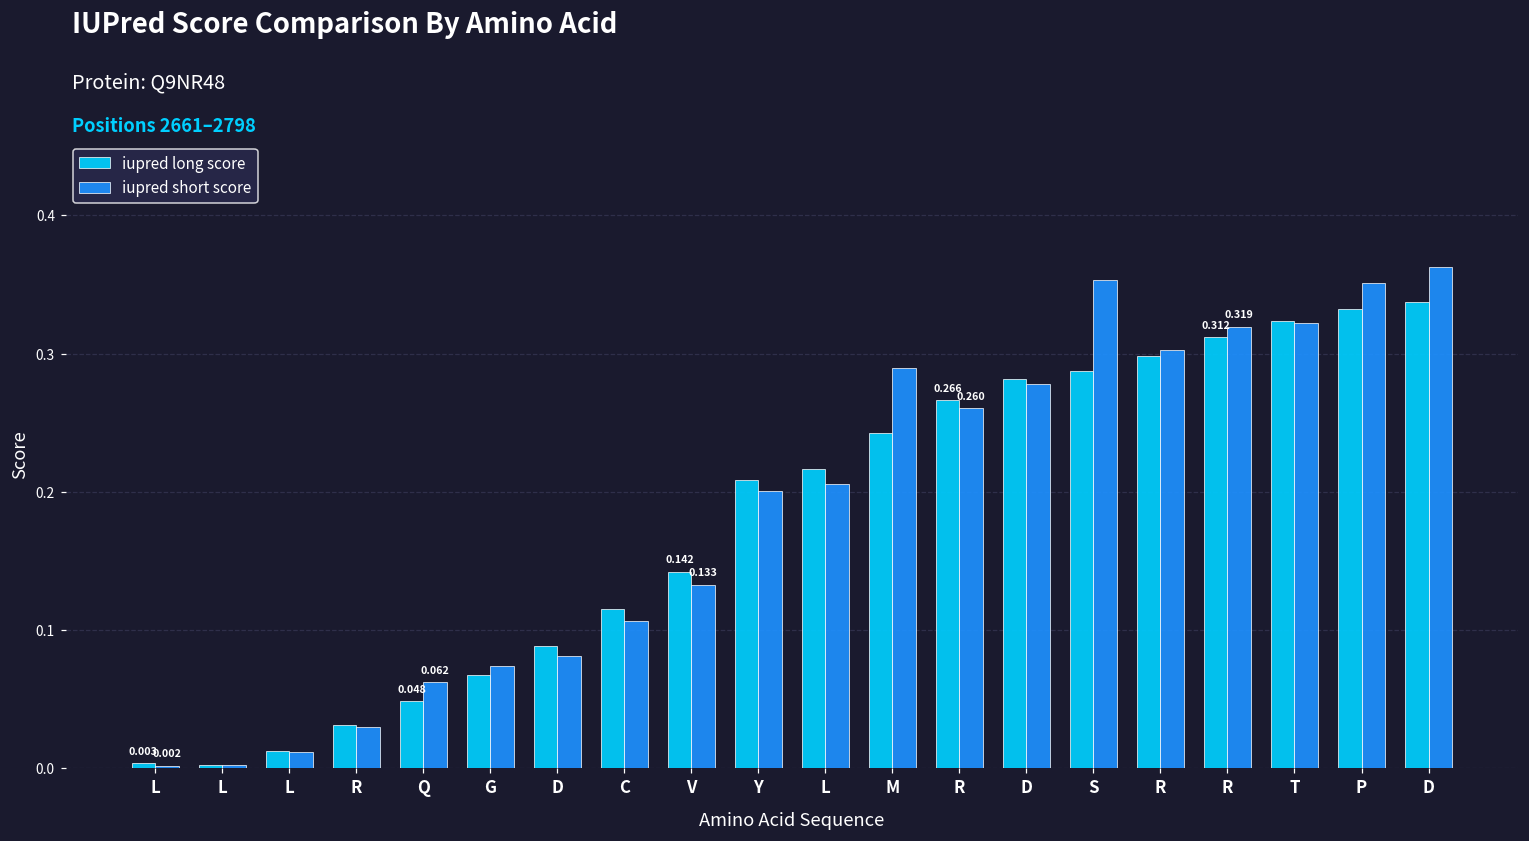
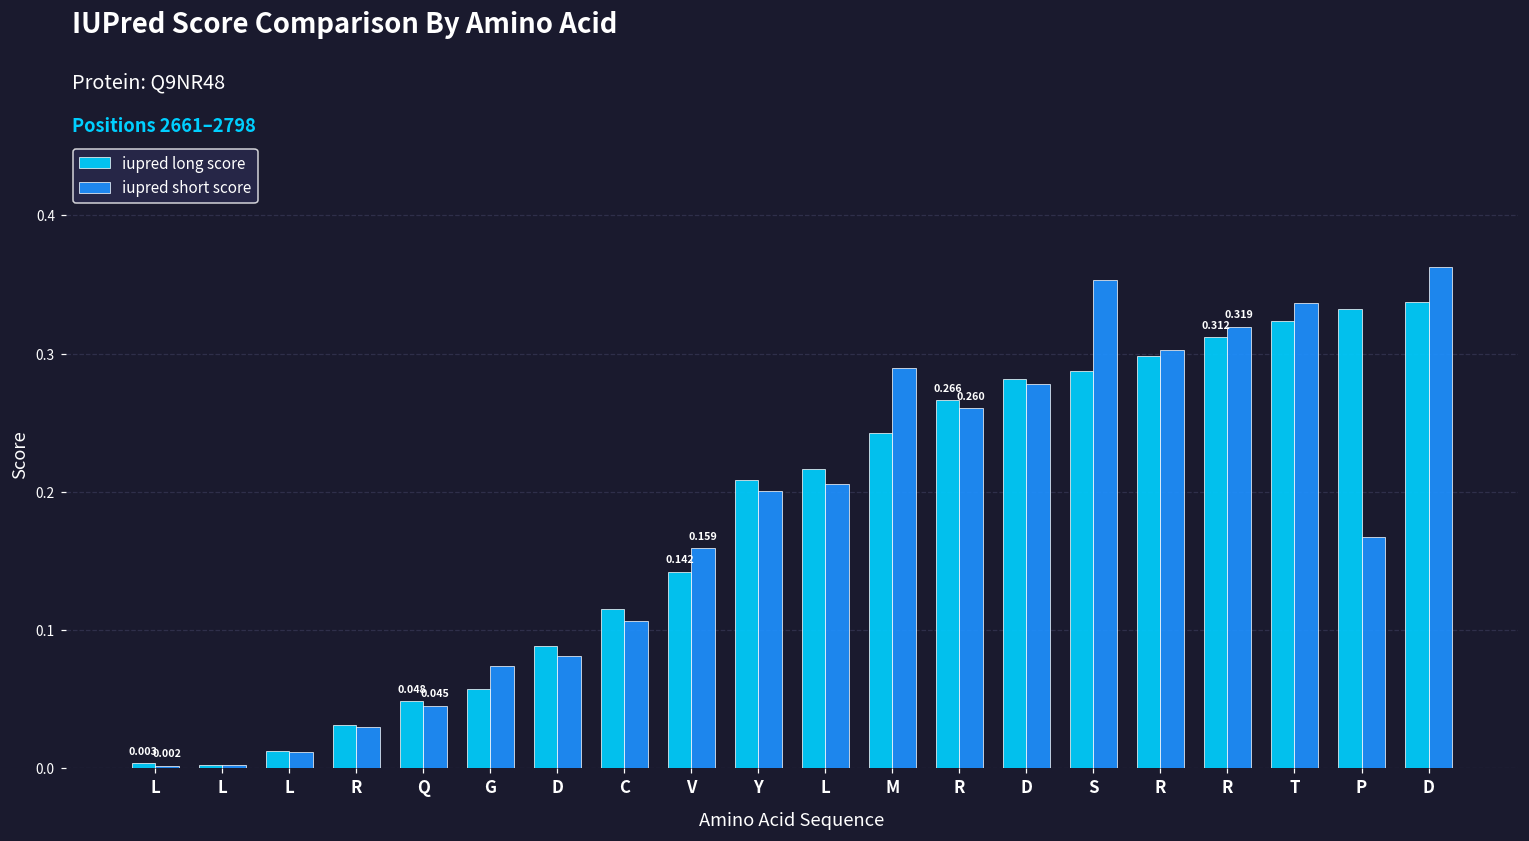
iupred short score, Q: 0.062 -> 0.045
iupred long score, G: 0.067 -> 0.057
iupred short score, V: 0.133 -> 0.159
iupred short score, T: 0.322 -> 0.337
iupred short score, P: 0.351 -> 0.167
